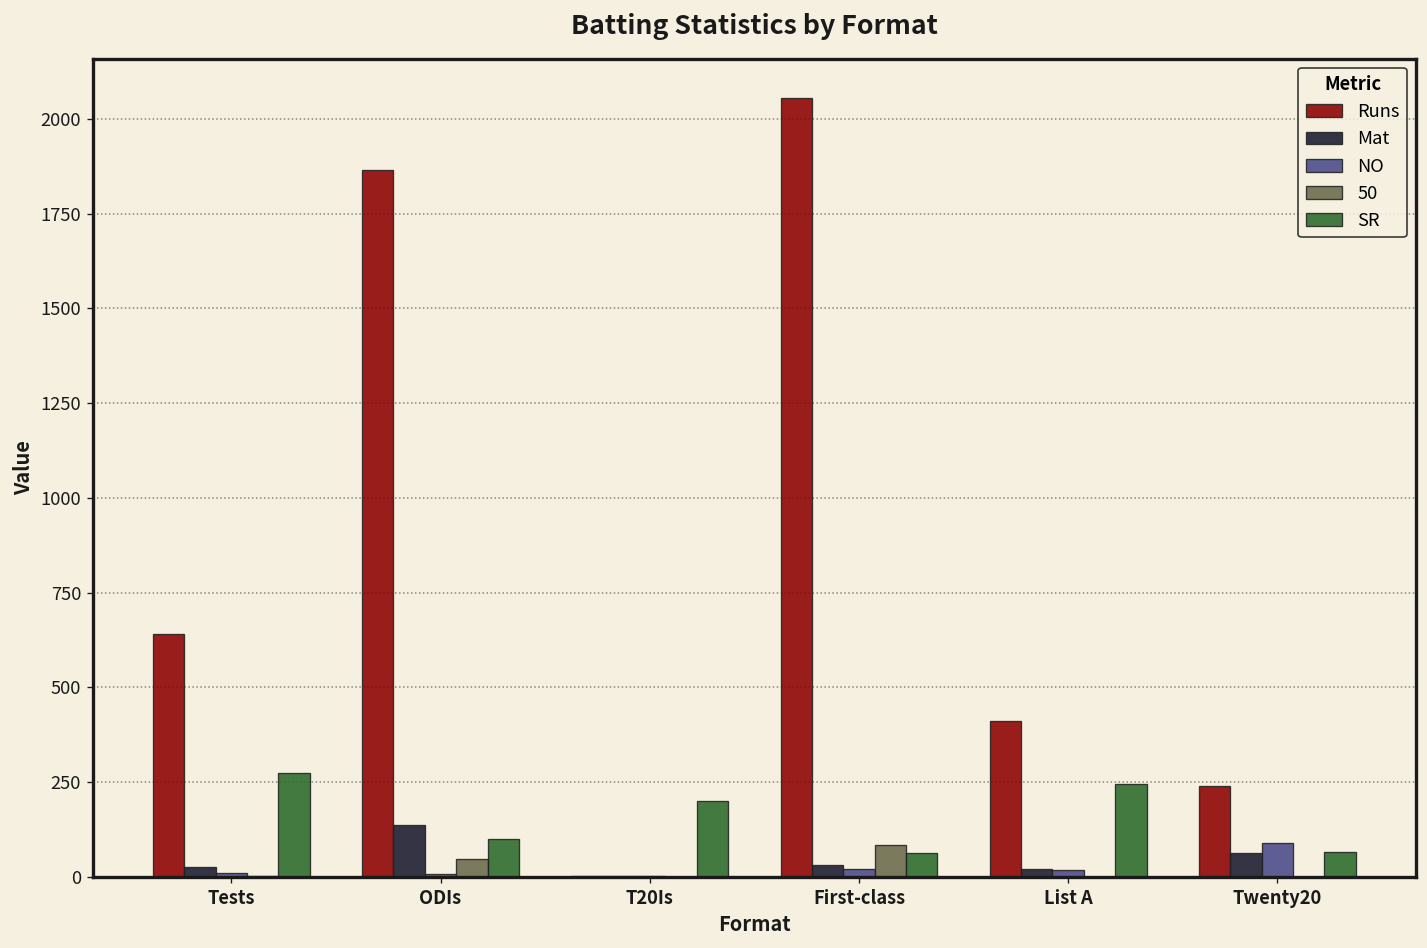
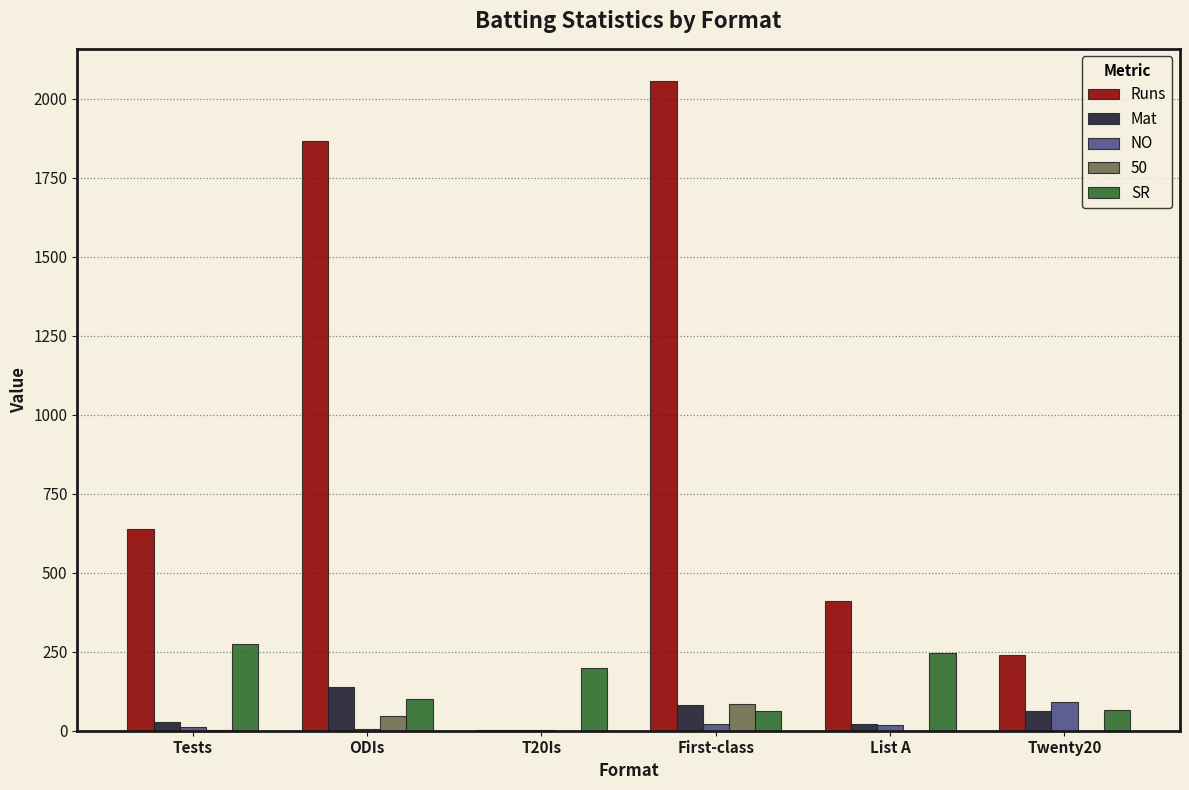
Mat, First-class: 30 -> 80
